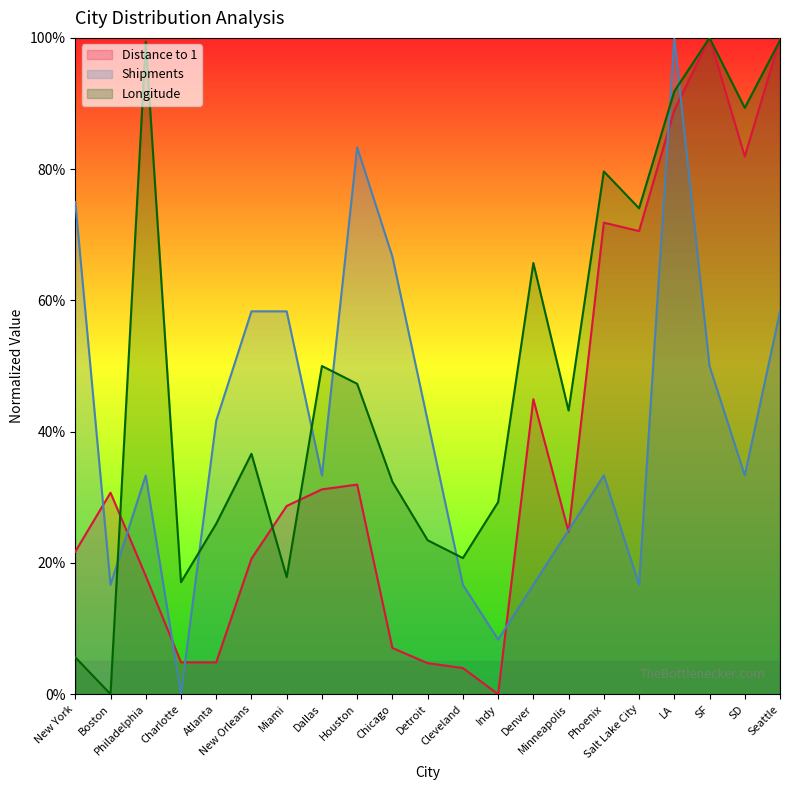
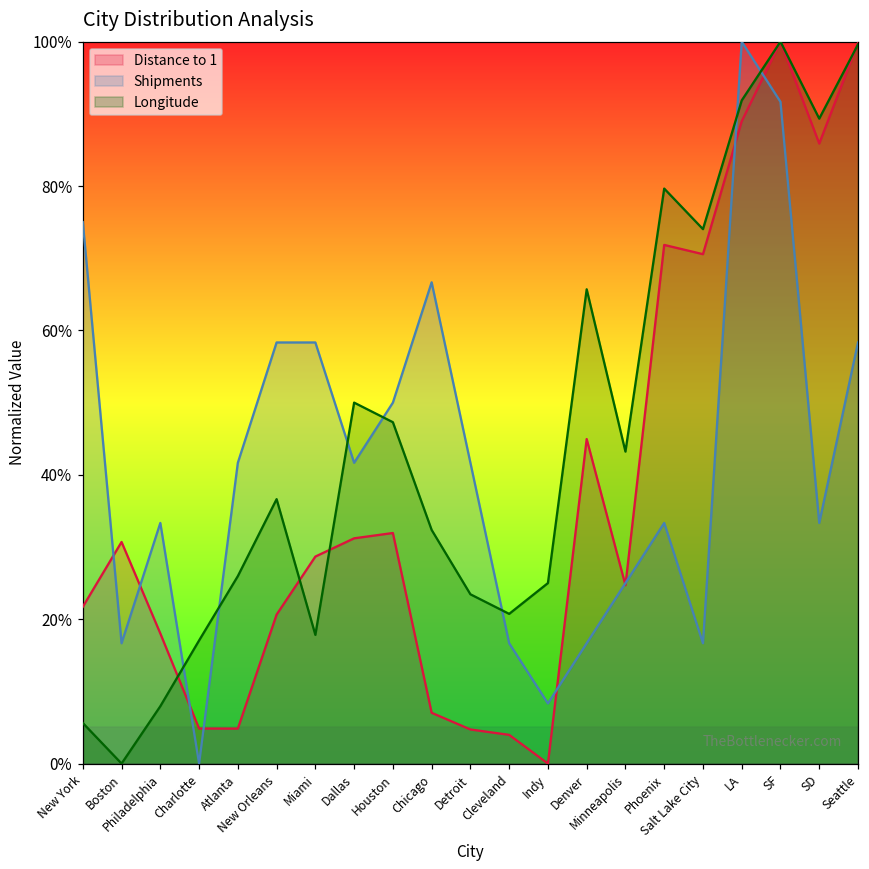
Longitude, Philadelphia: 99% -> 8%
Shipments, Dallas: 33% -> 42%
Shipments, Houston: 83% -> 50%
Longitude, Indy: 29% -> 25%
Shipments, SF: 50% -> 92%
Distance to 1, SD: 82% -> 86%
